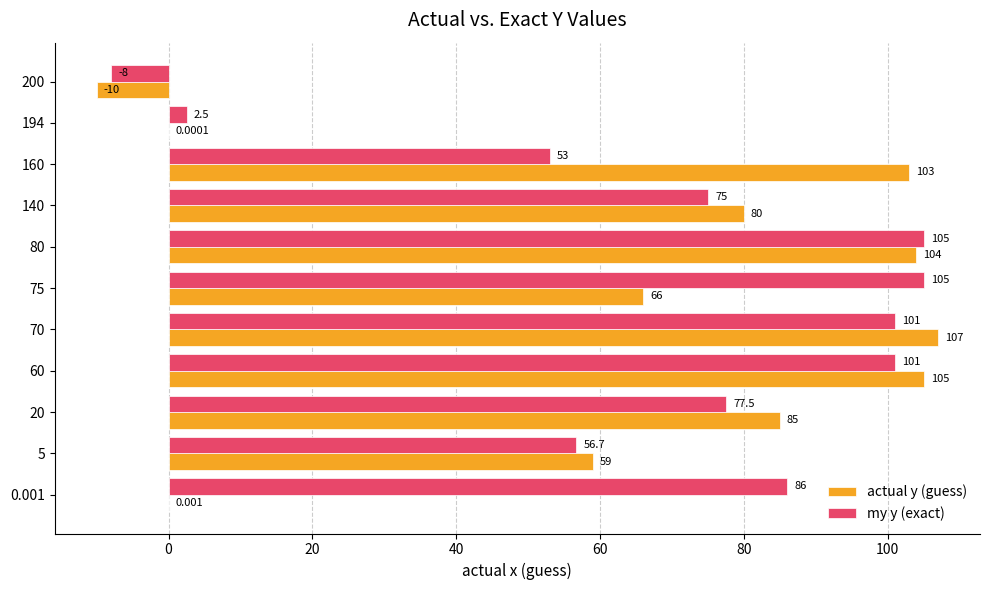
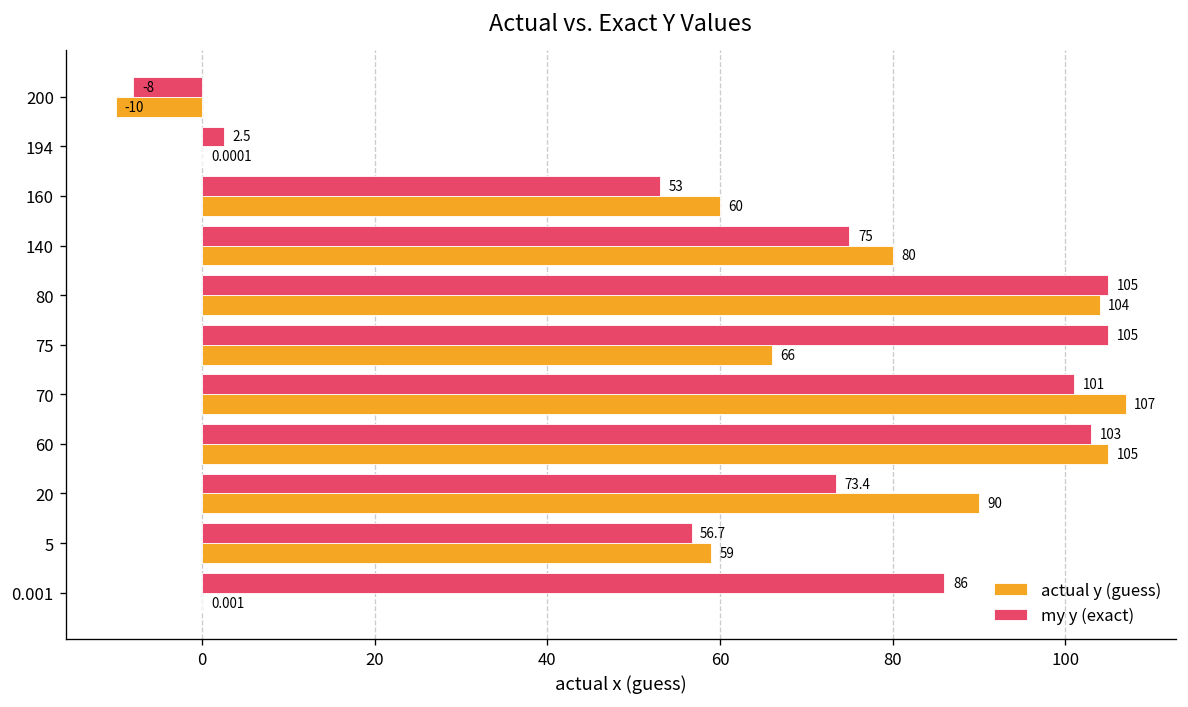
actual y (guess), 160: 103 -> 60
my y (exact), 60: 101 -> 103
my y (exact), 20: 77.5 -> 73.4
actual y (guess), 20: 85 -> 90
